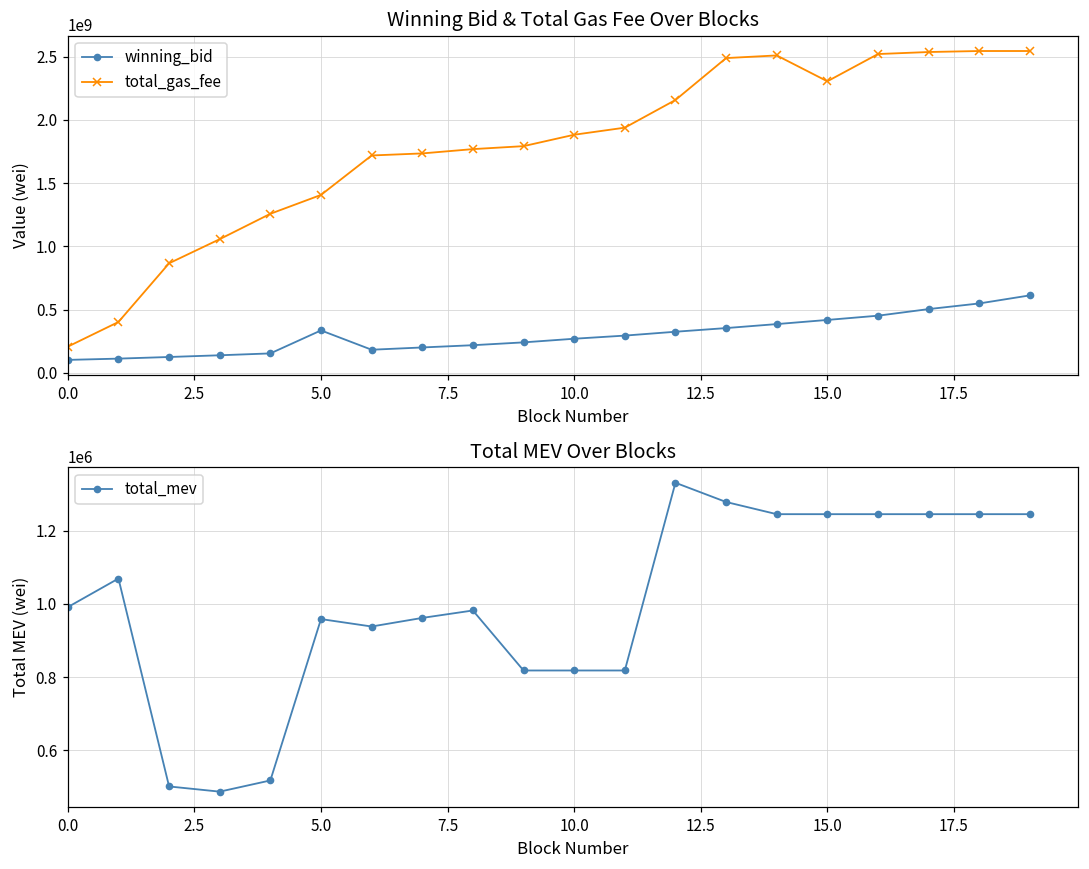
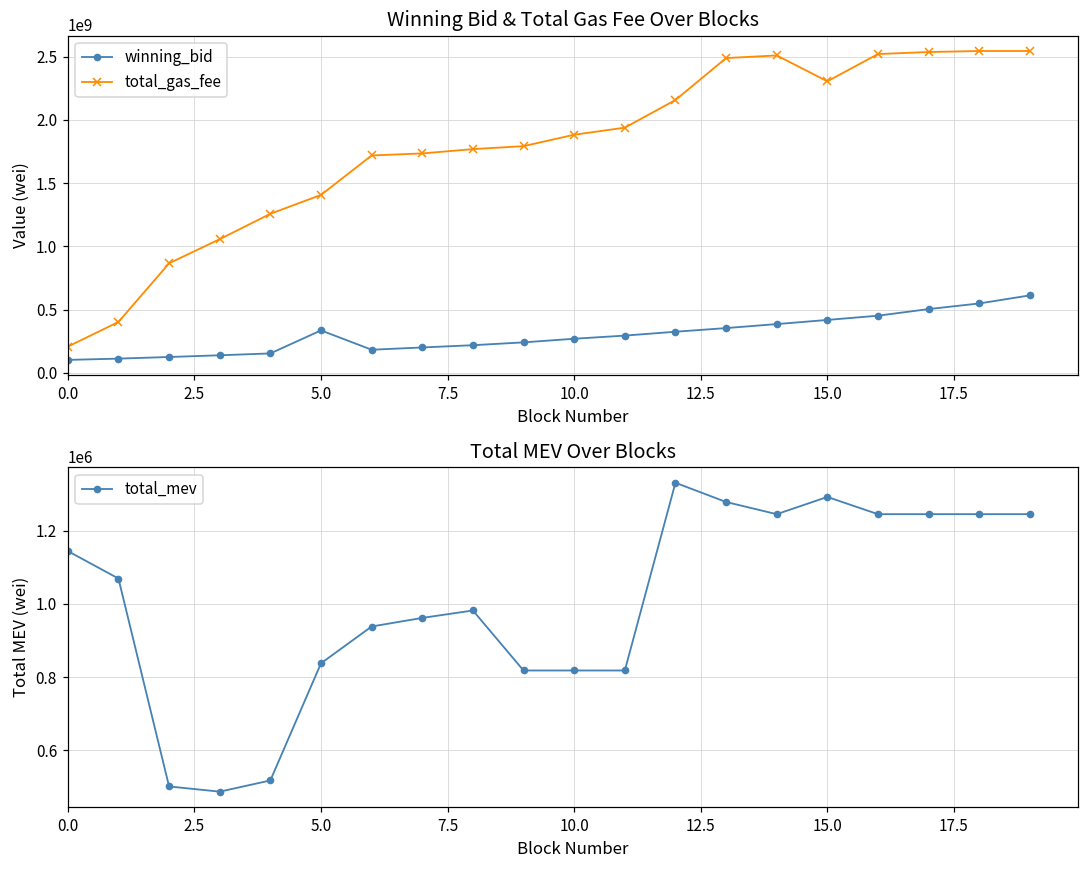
Total MEV Over Blocks, 0.0: 990000 -> 1140000
Total MEV Over Blocks, 5.0: 960000 -> 840000
Total MEV Over Blocks, 15.0: 1250000 -> 1290000
